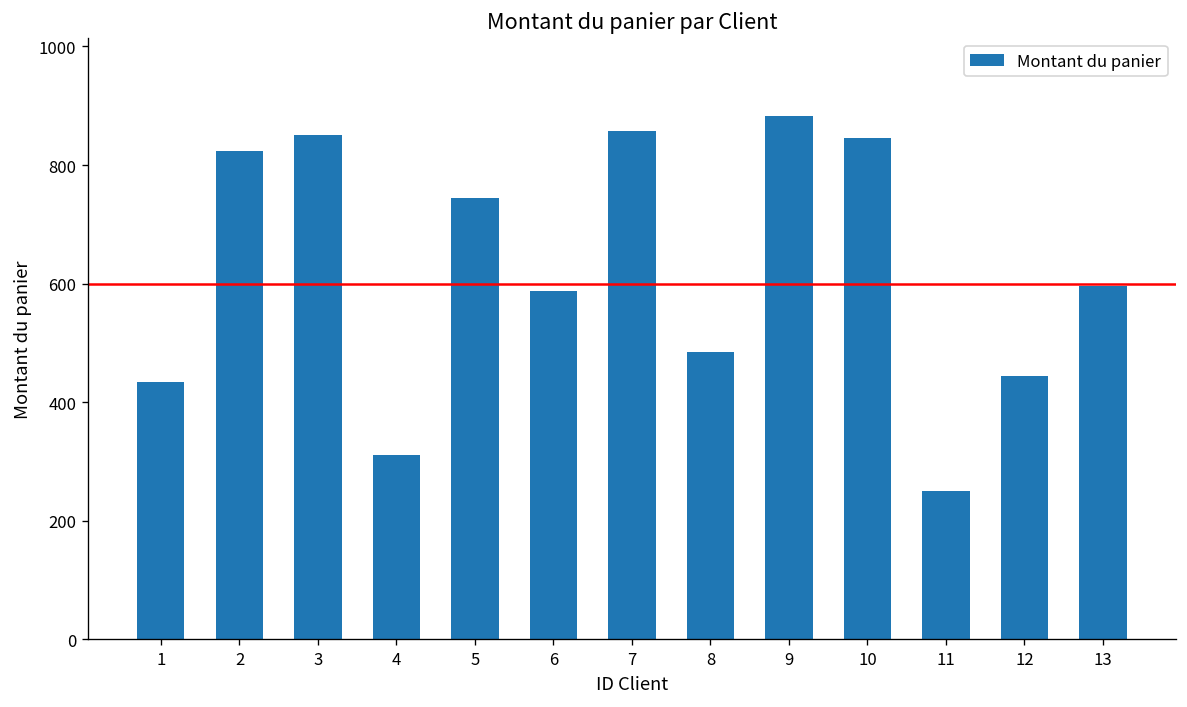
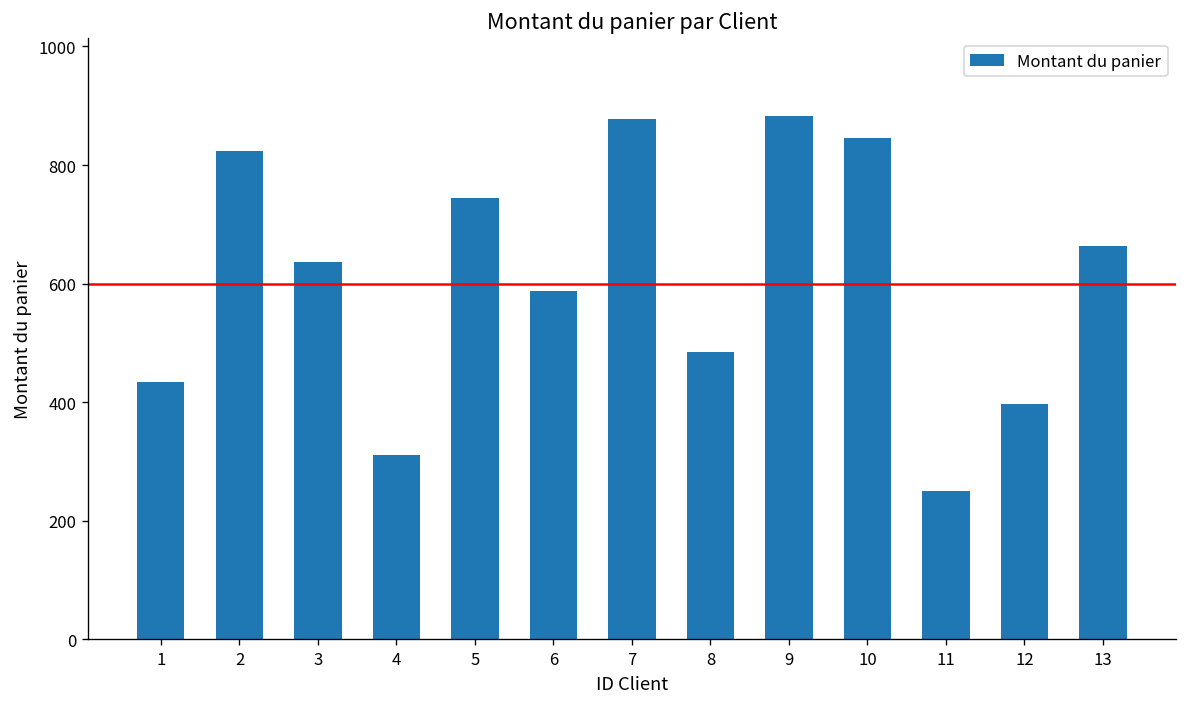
3: 850 -> 640
7: 860 -> 880
12: 440 -> 400
13: 600 -> 660
